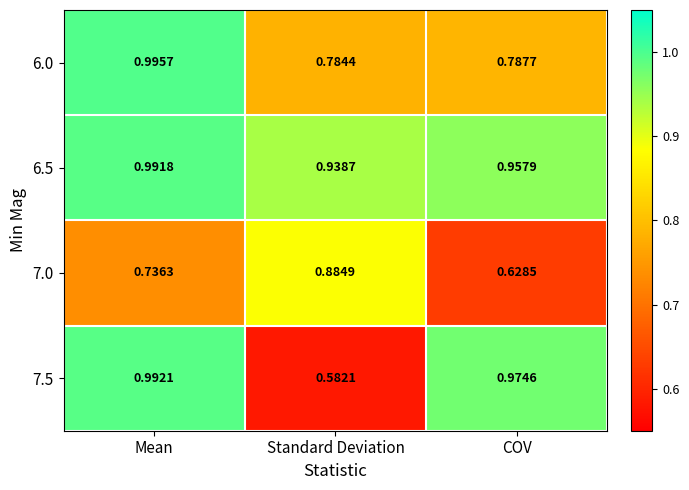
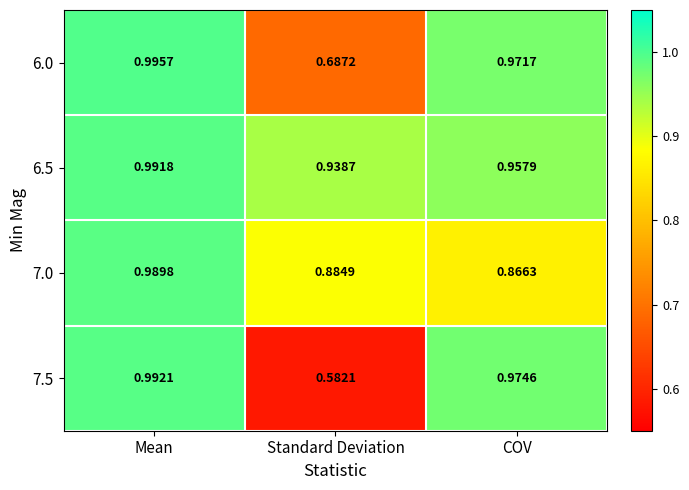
6.0, Standard Deviation: 0.7844 -> 0.6872
6.0, COV: 0.7877 -> 0.9717
7.0, Mean: 0.7363 -> 0.9898
7.0, COV: 0.6285 -> 0.8663
